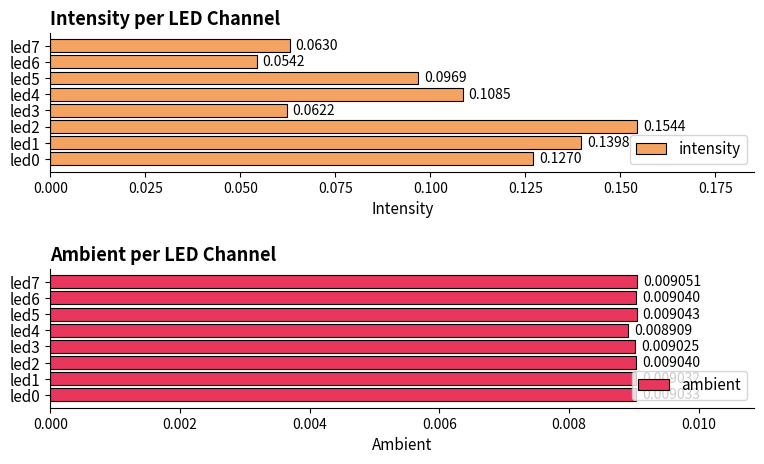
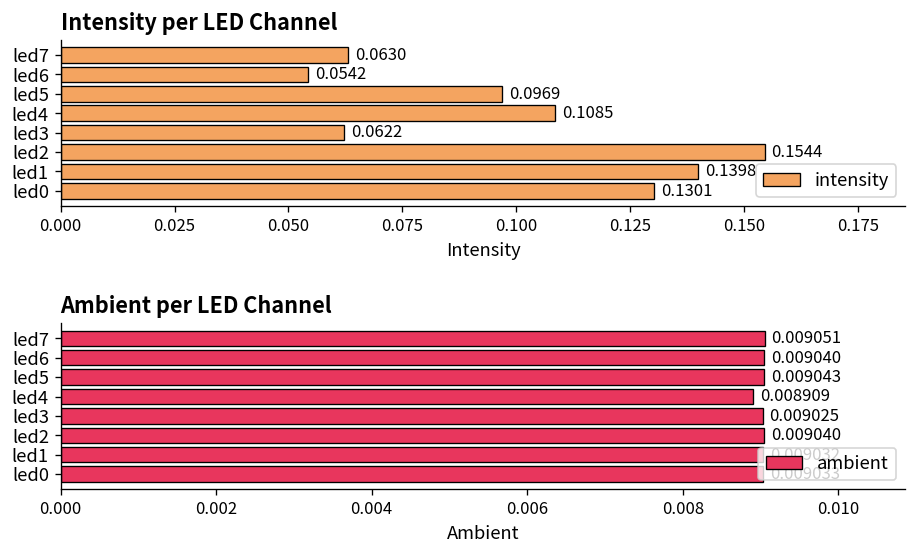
Intensity per LED Channel, led0: 0.1270 -> 0.1301
